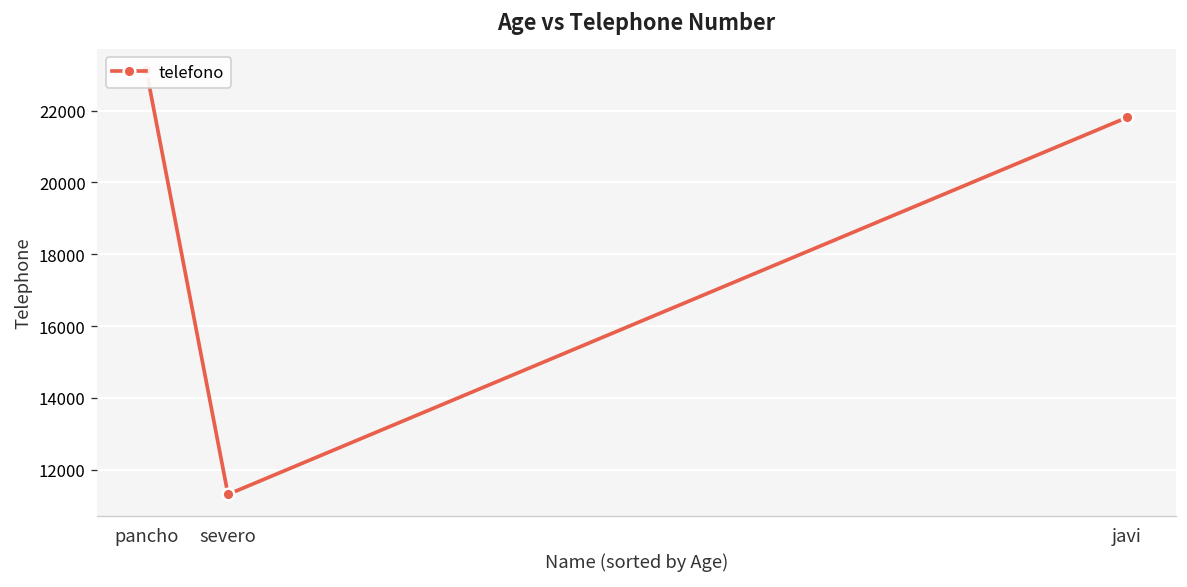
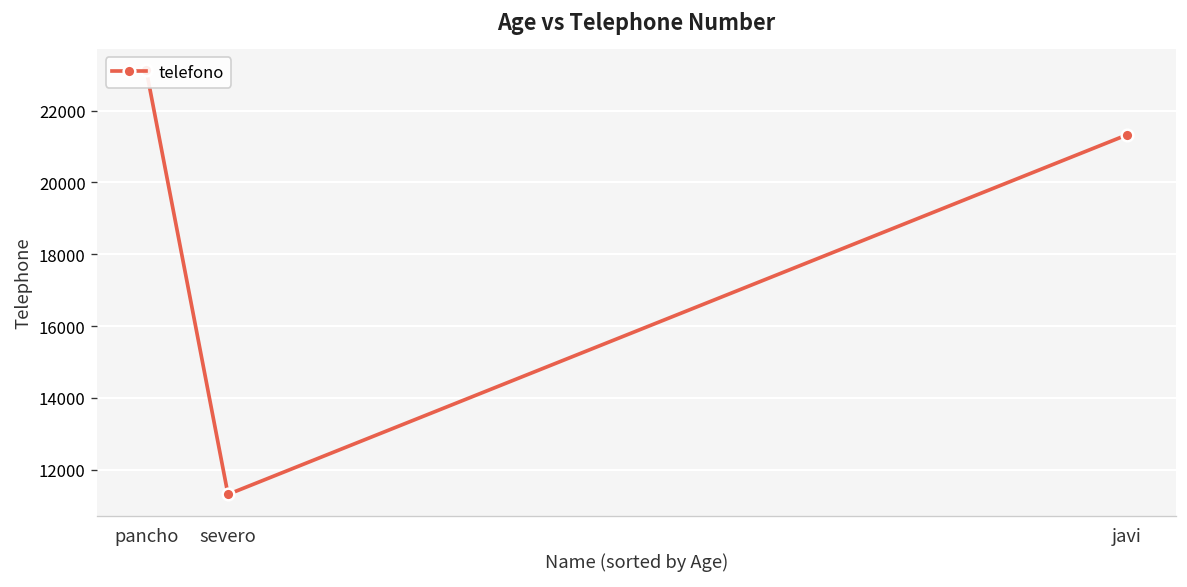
javi: 21800 -> 21300
